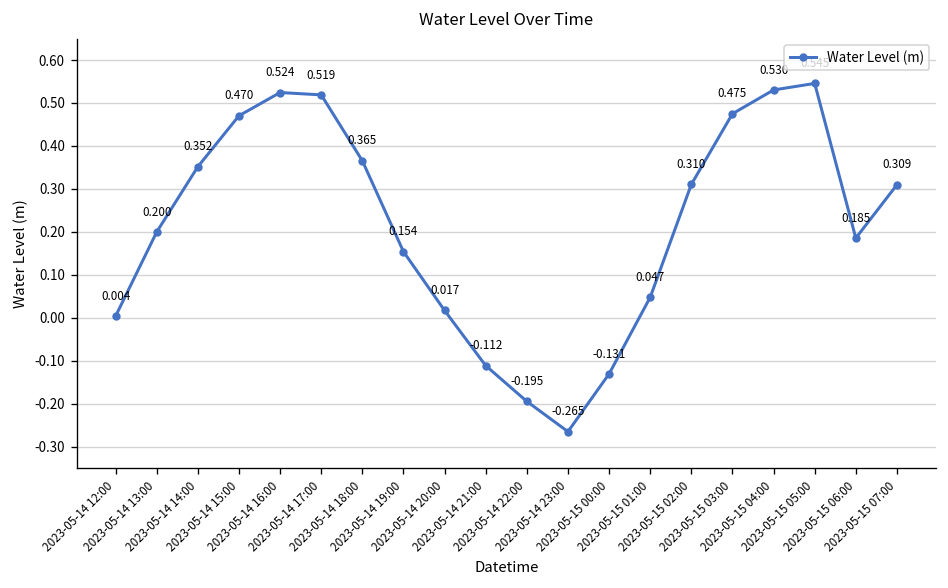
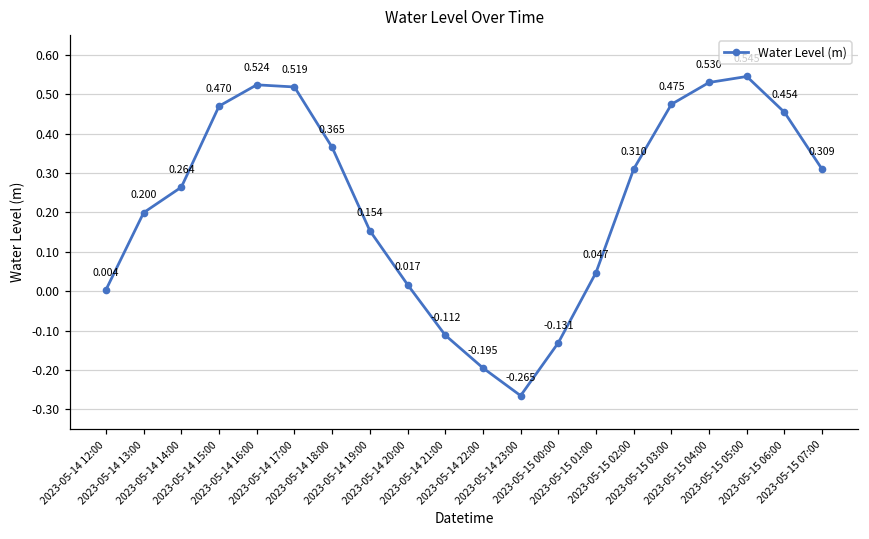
2023-05-14 14:00: 0.352 -> 0.264
2023-05-15 06:00: 0.185 -> 0.454
